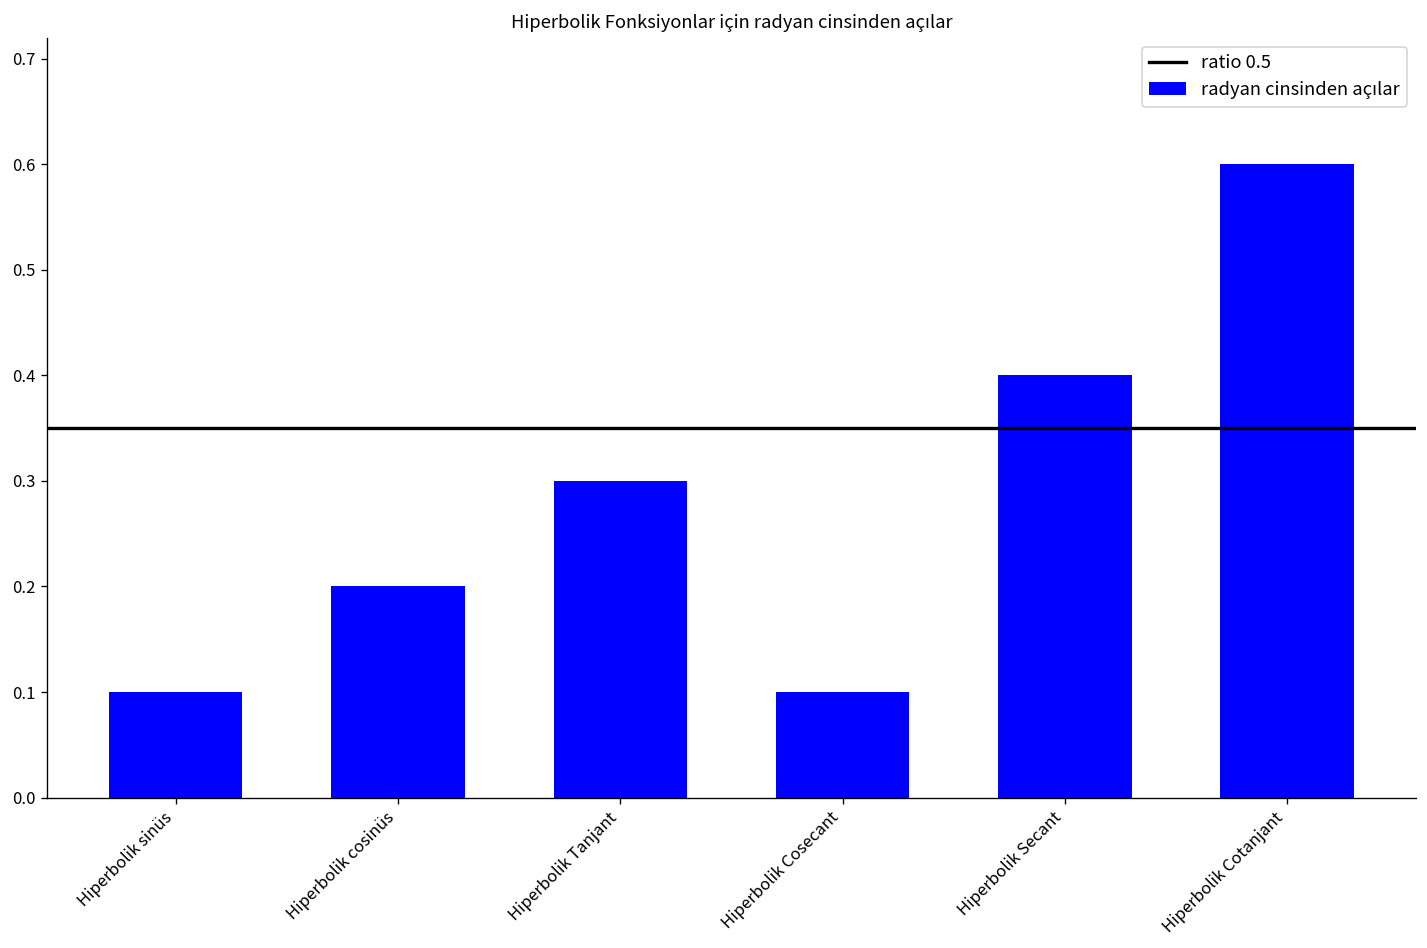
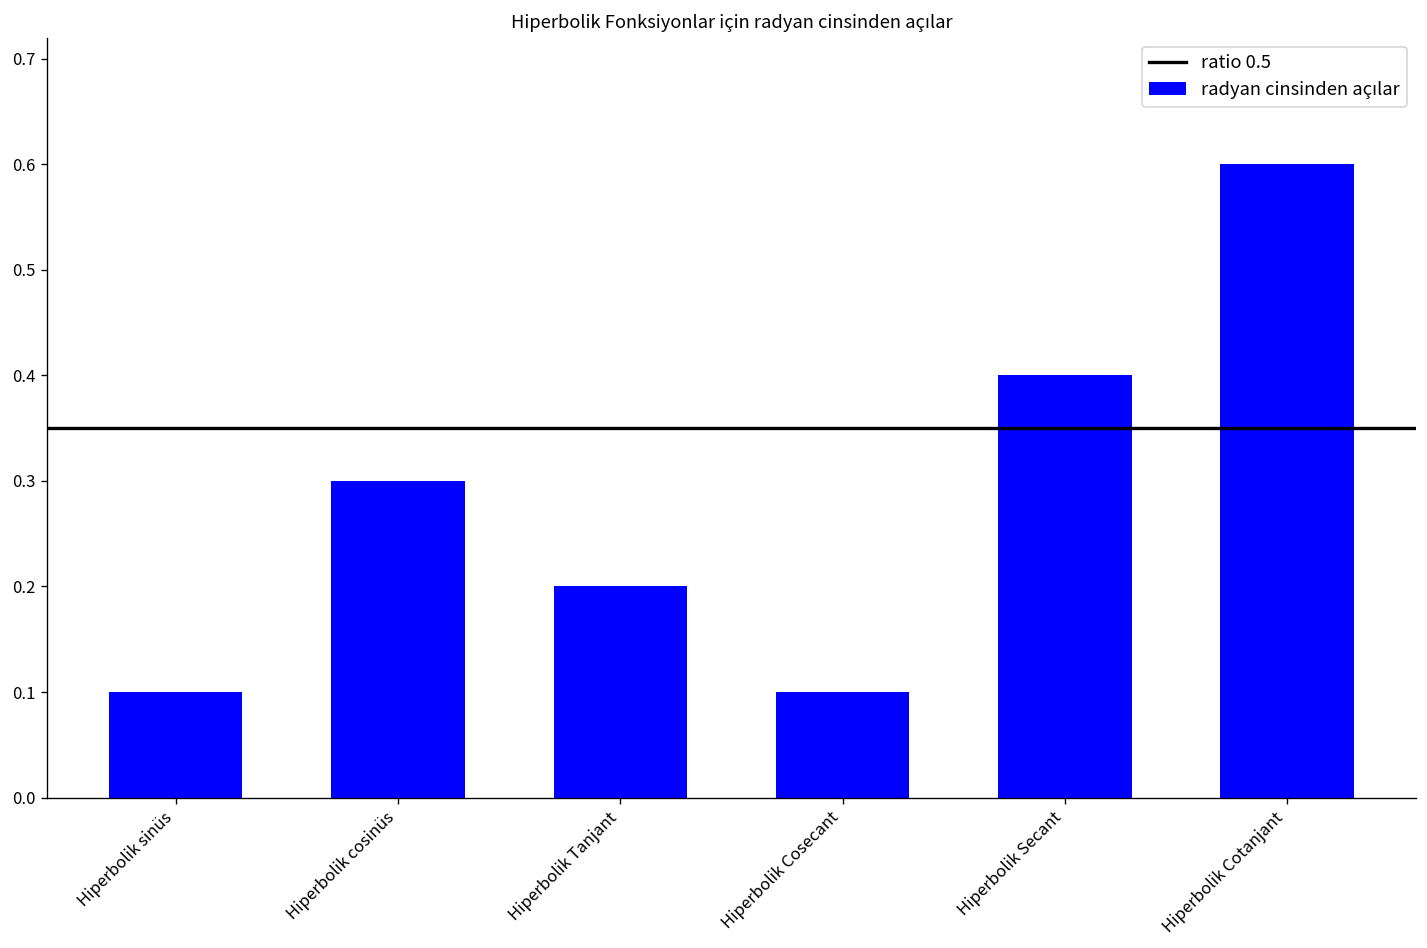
Hiperbolik cosinüs: 0.2 -> 0.3
Hiperbolik Tanjant: 0.3 -> 0.2
